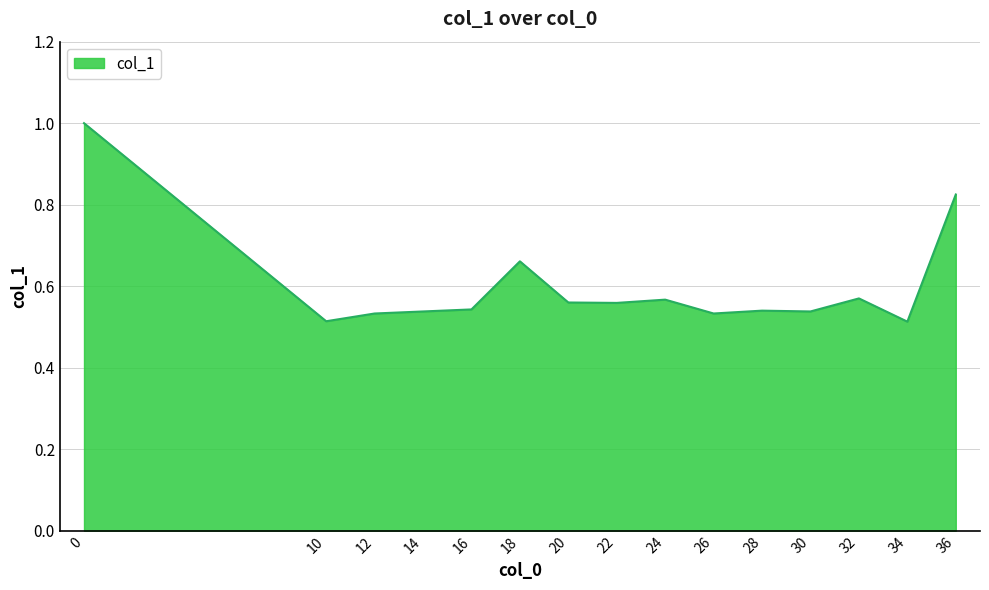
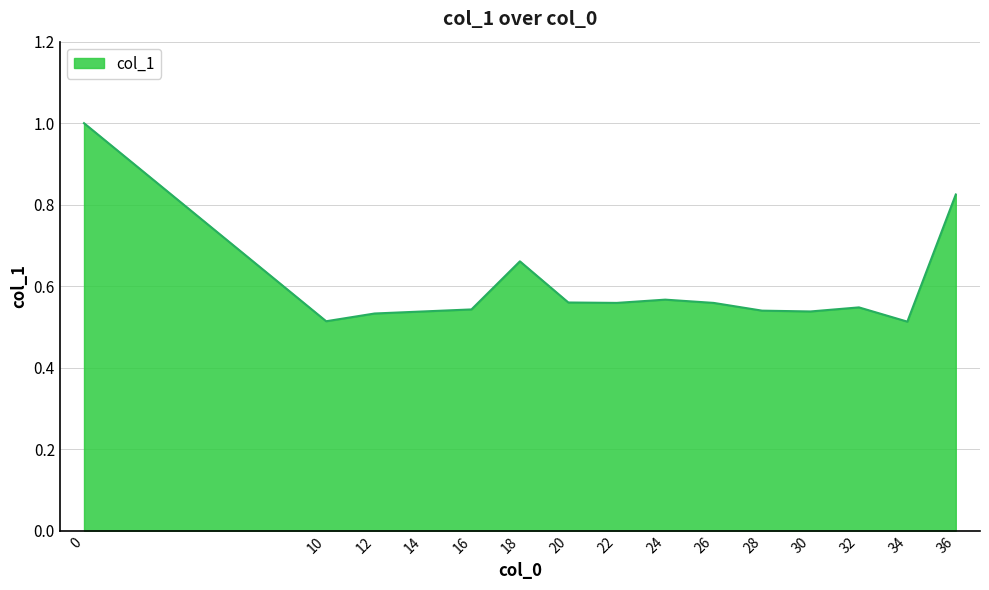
26: 0.53 -> 0.56
32: 0.57 -> 0.55
